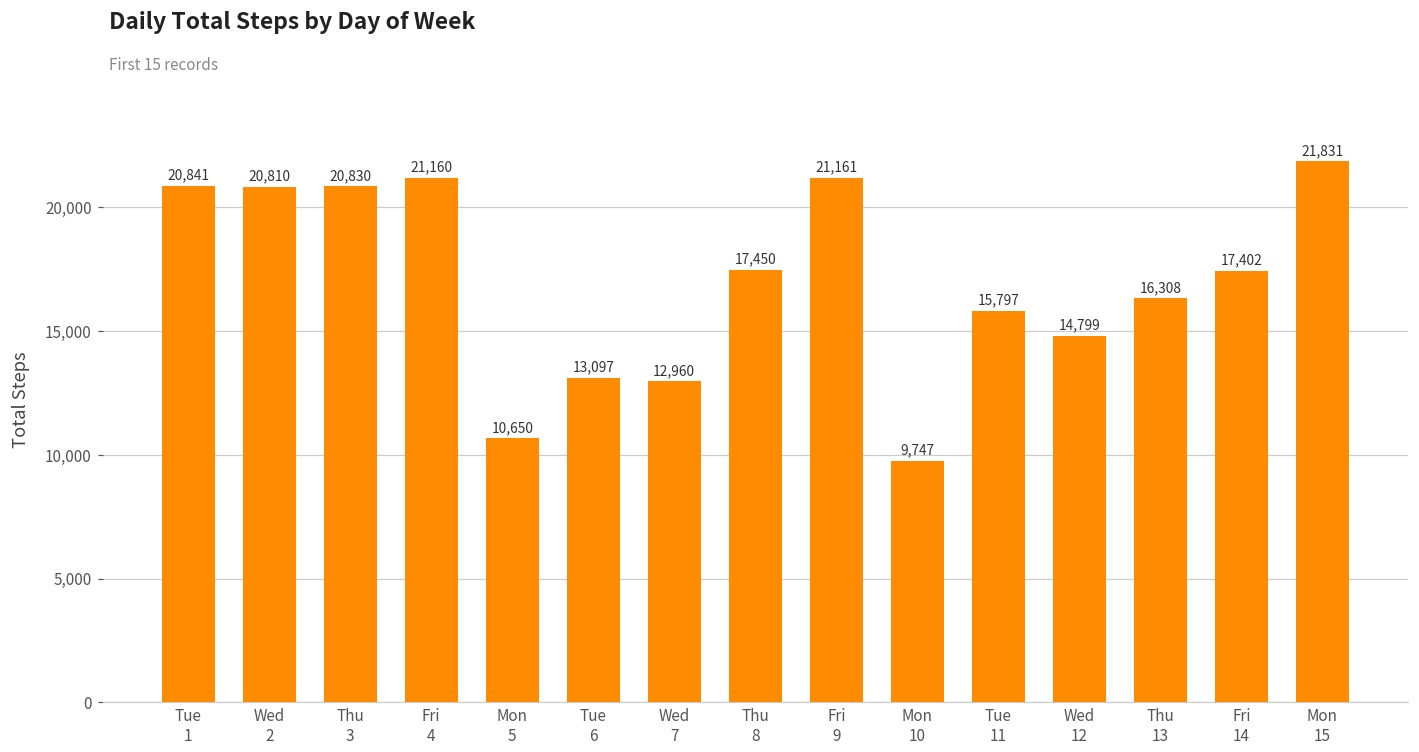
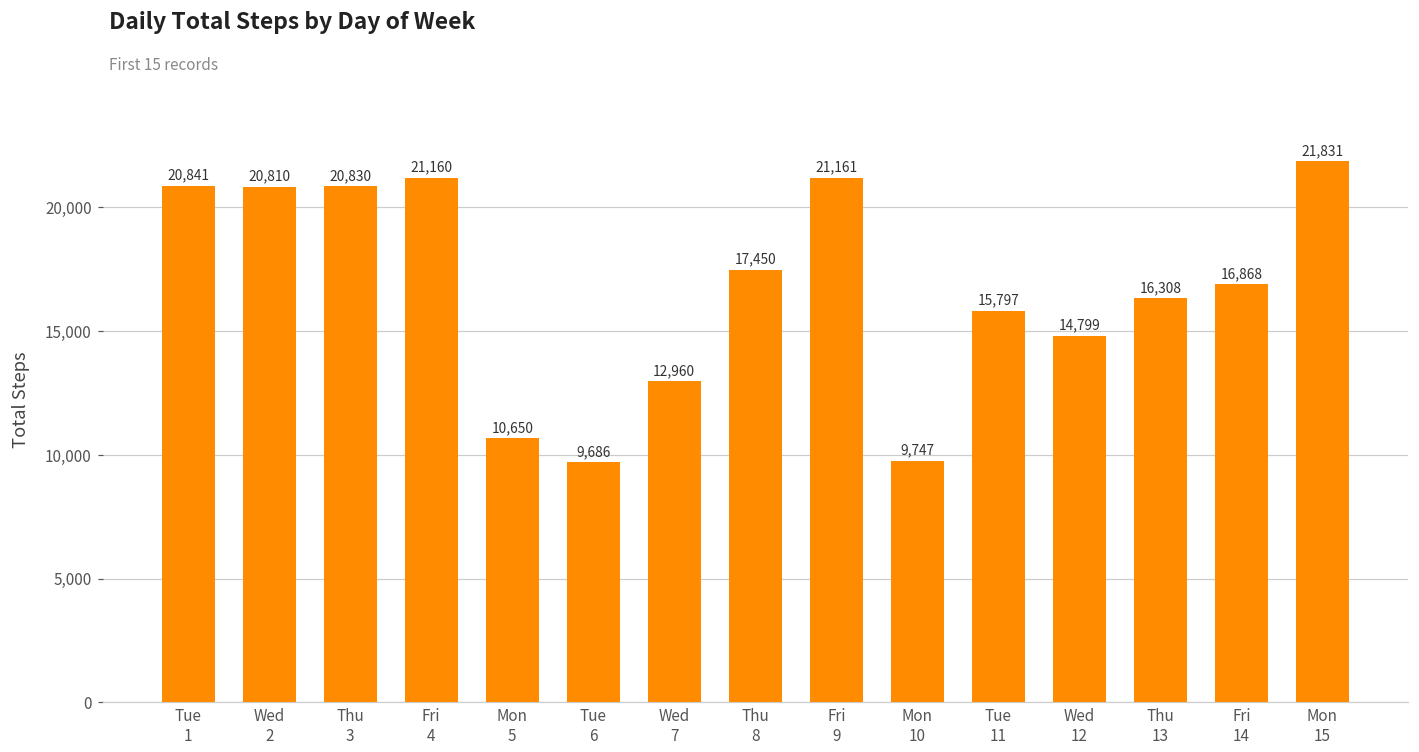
Tue 6: 13,097 -> 9,686
Fri 14: 17,402 -> 16,868
